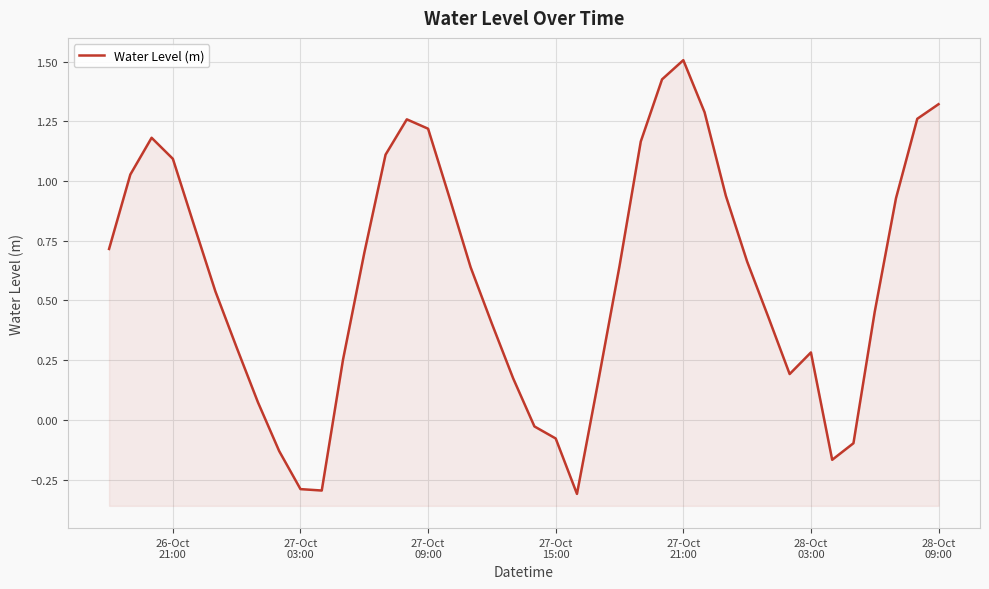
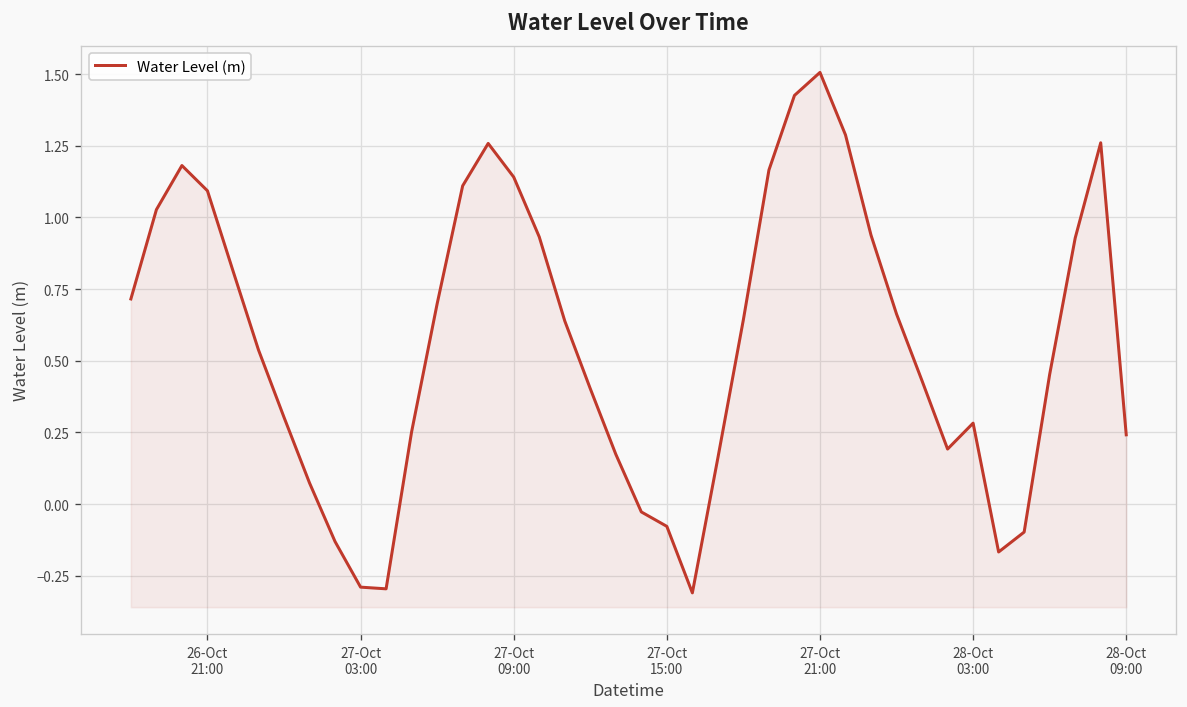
27-Oct 09:00: 1.22 -> 1.14
28-Oct 09:00: 1.32 -> 0.24
